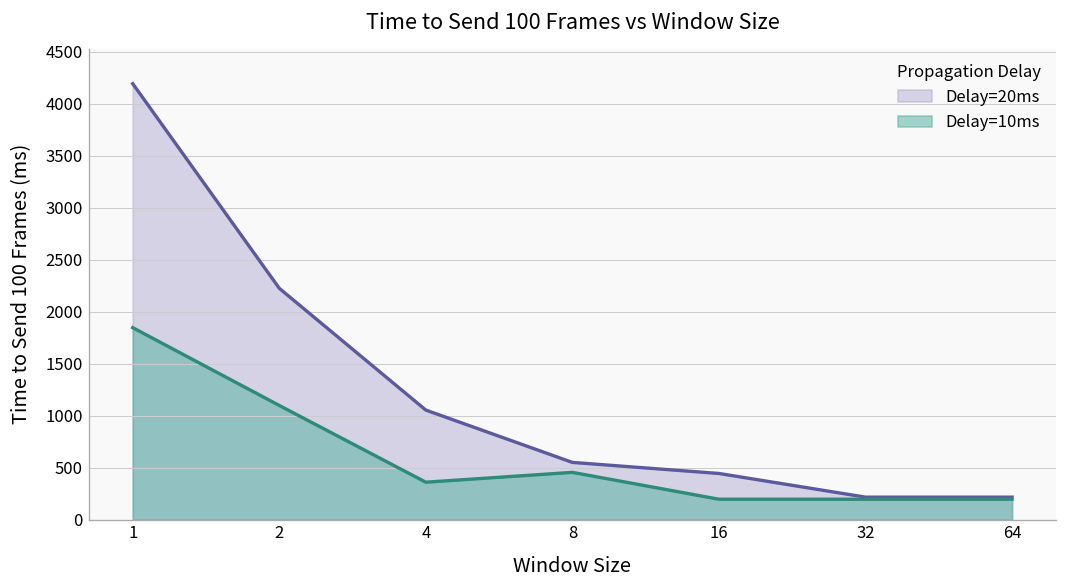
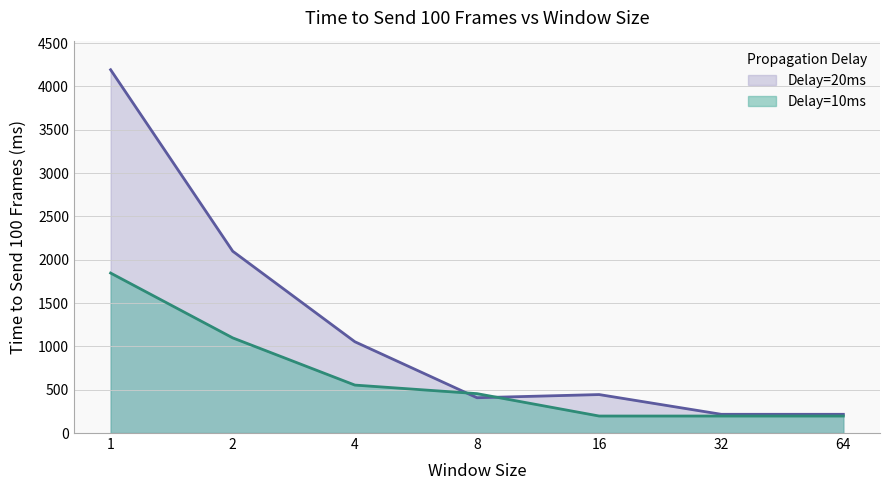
Delay=20ms, 2: 2200 -> 2100
Delay=10ms, 4: 400 -> 600
Delay=20ms, 8: 600 -> 400
